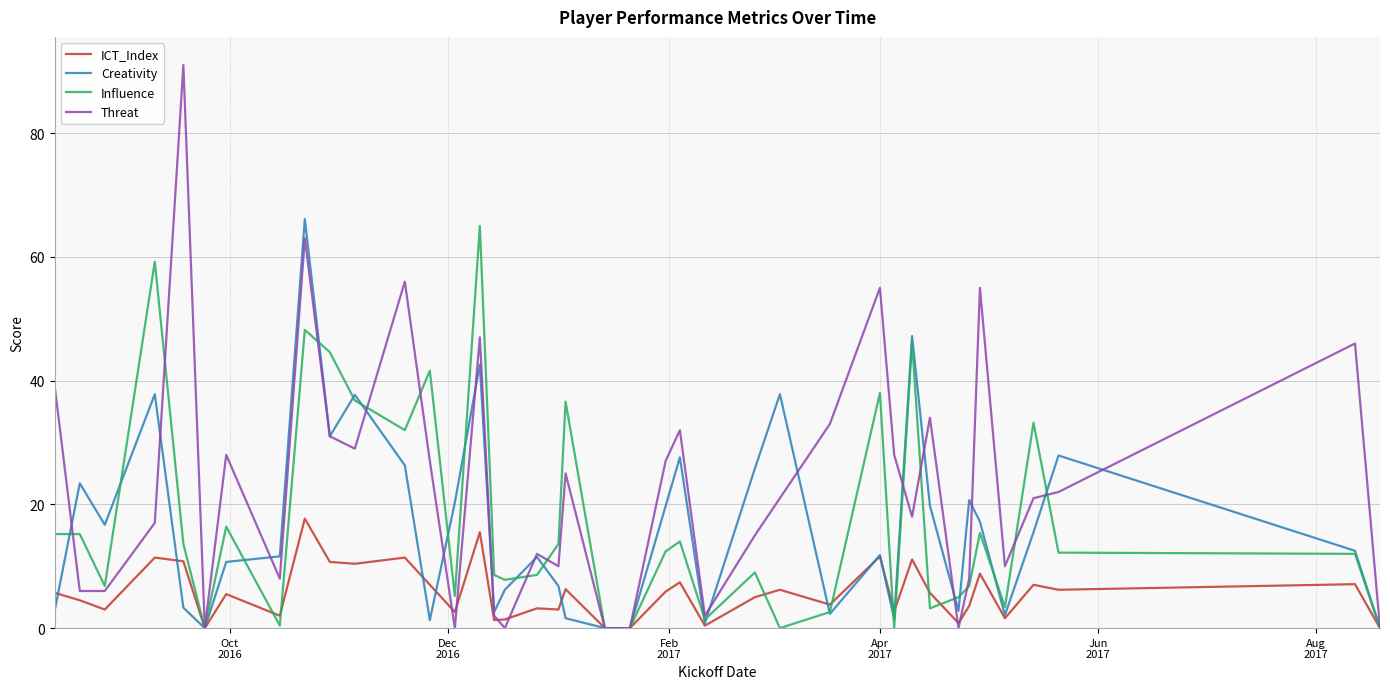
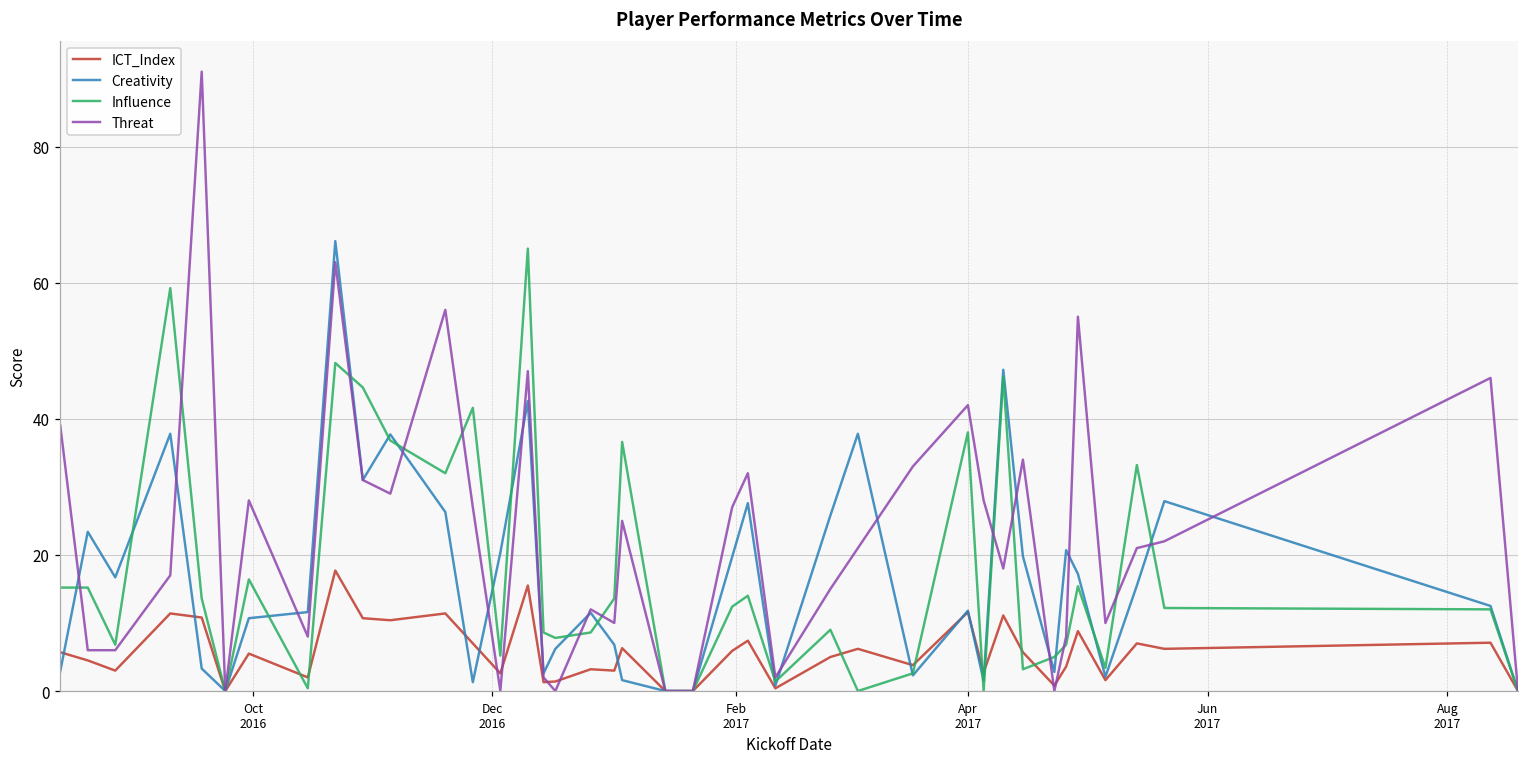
Threat, Apr 2017: 55 -> 42
